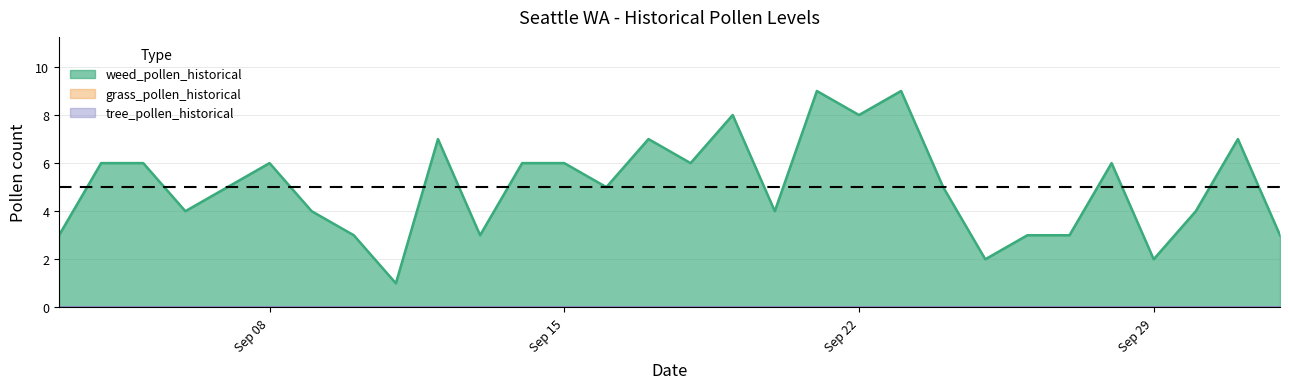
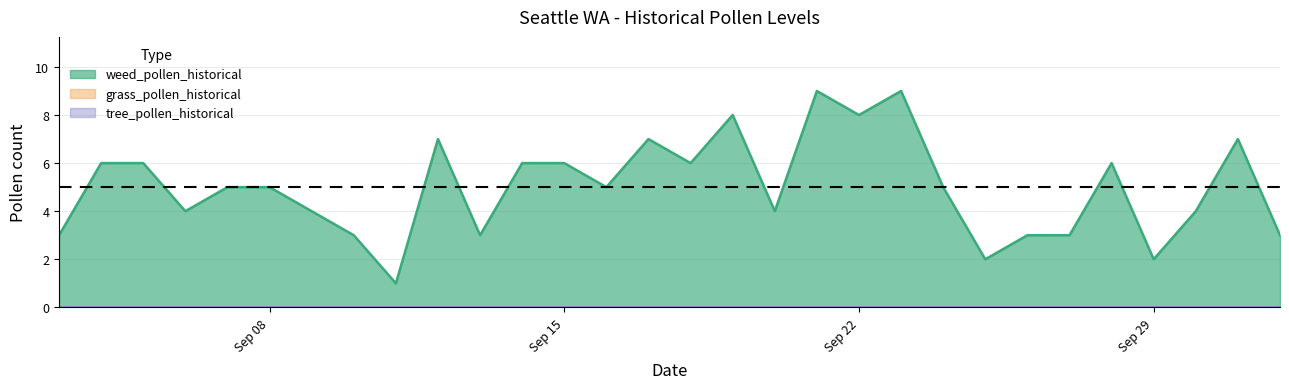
weed_pollen_historical, Sep 08: 6 -> 5
